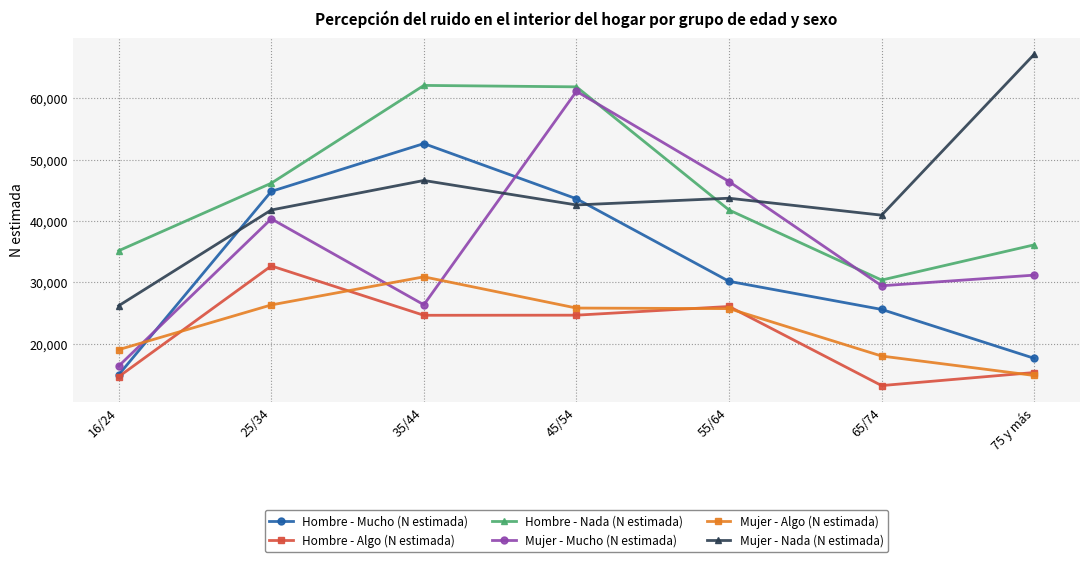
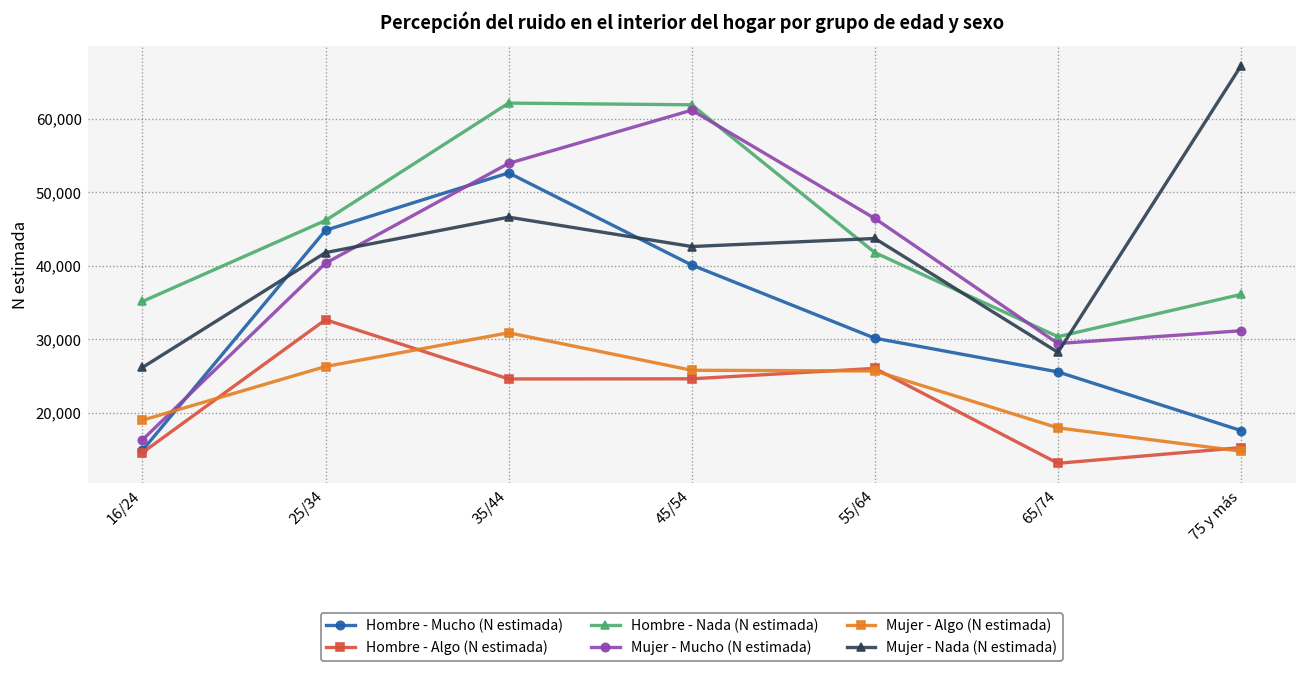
Mujer - Mucho (N estimada), 35/44: 26,000 -> 54,000
Hombre - Mucho (N estimada), 45/54: 44,000 -> 40,000
Mujer - Nada (N estimada), 65/74: 41,000 -> 28,000
